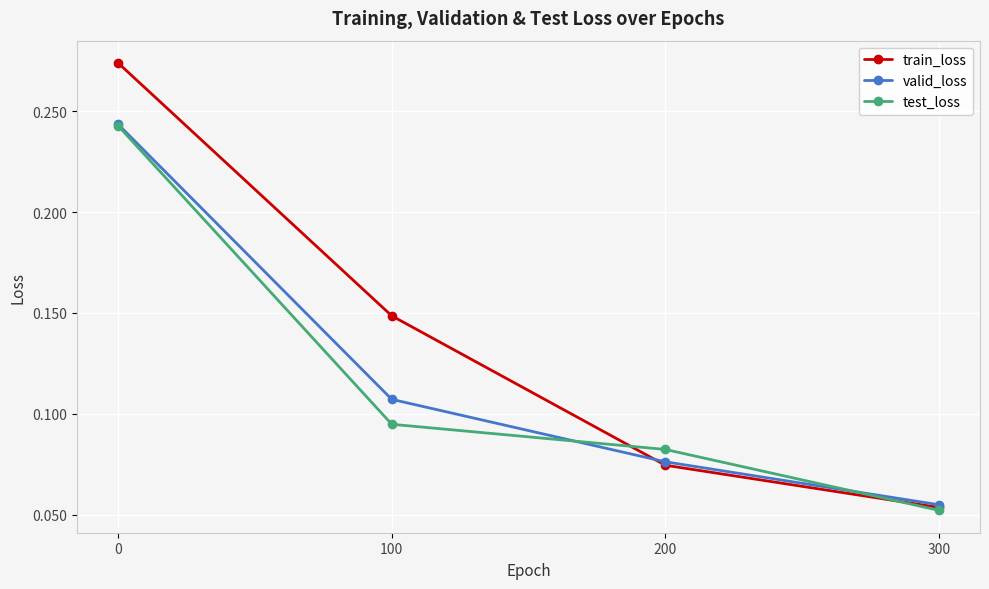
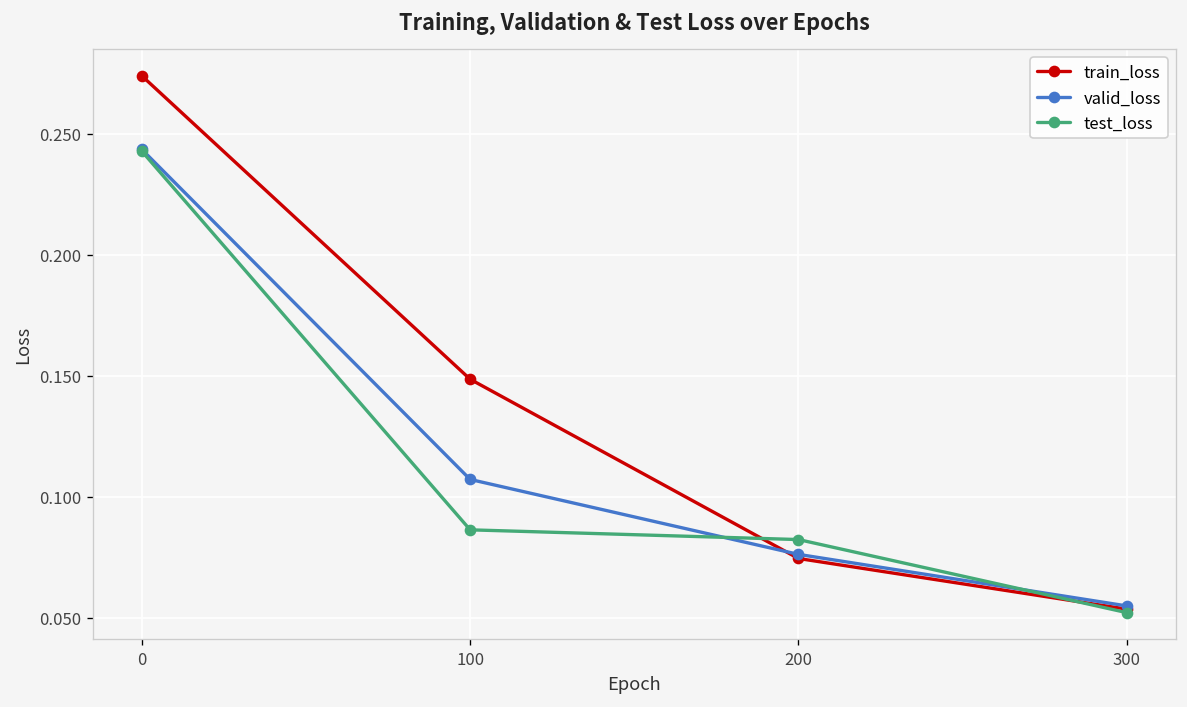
test_loss, 100: 0.095 -> 0.086
